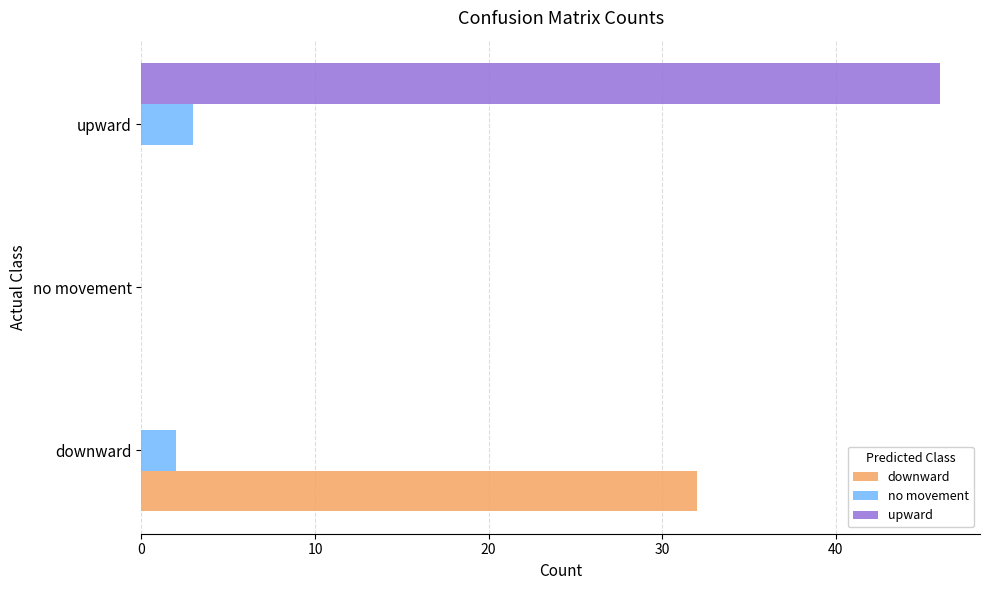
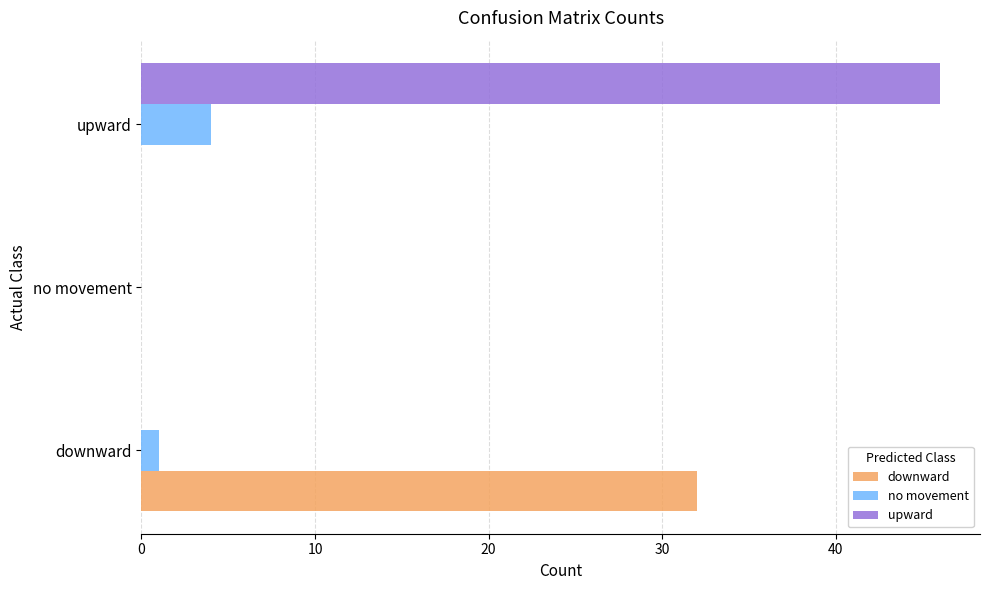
no movement, upward: 3 -> 4
no movement, downward: 2 -> 1
